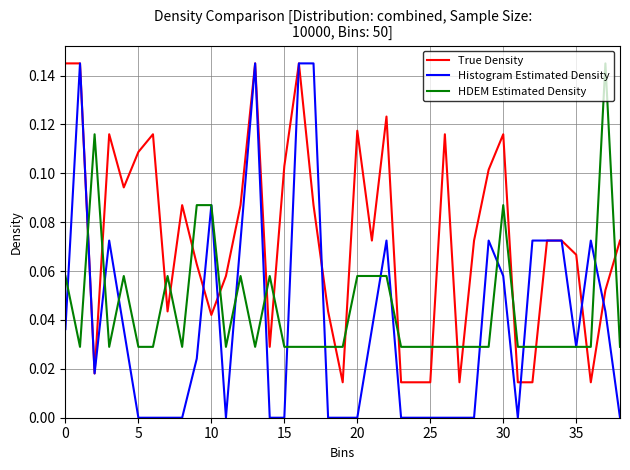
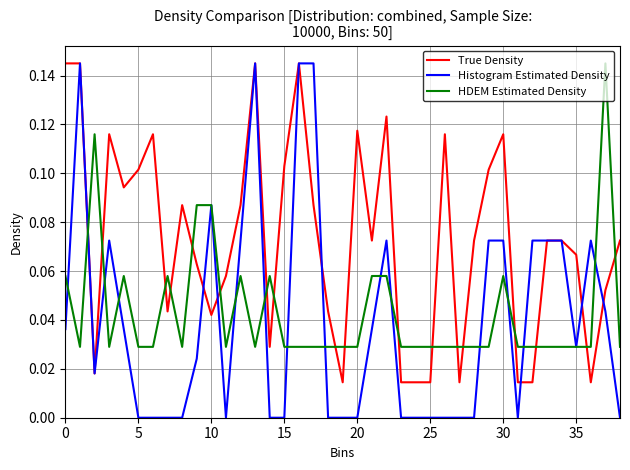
True Density, 5: 0.109 -> 0.101
HDEM Estimated Density, 20: 0.058 -> 0.029
Histogram Estimated Density, 30: 0.058 -> 0.073
HDEM Estimated Density, 30: 0.087 -> 0.058
